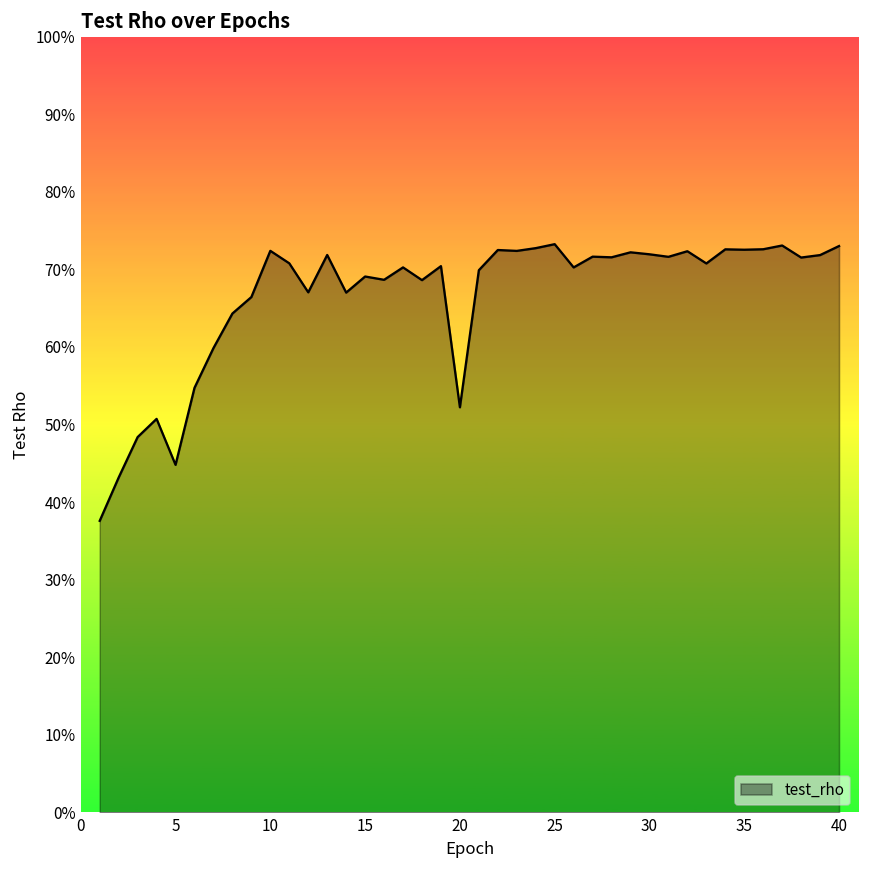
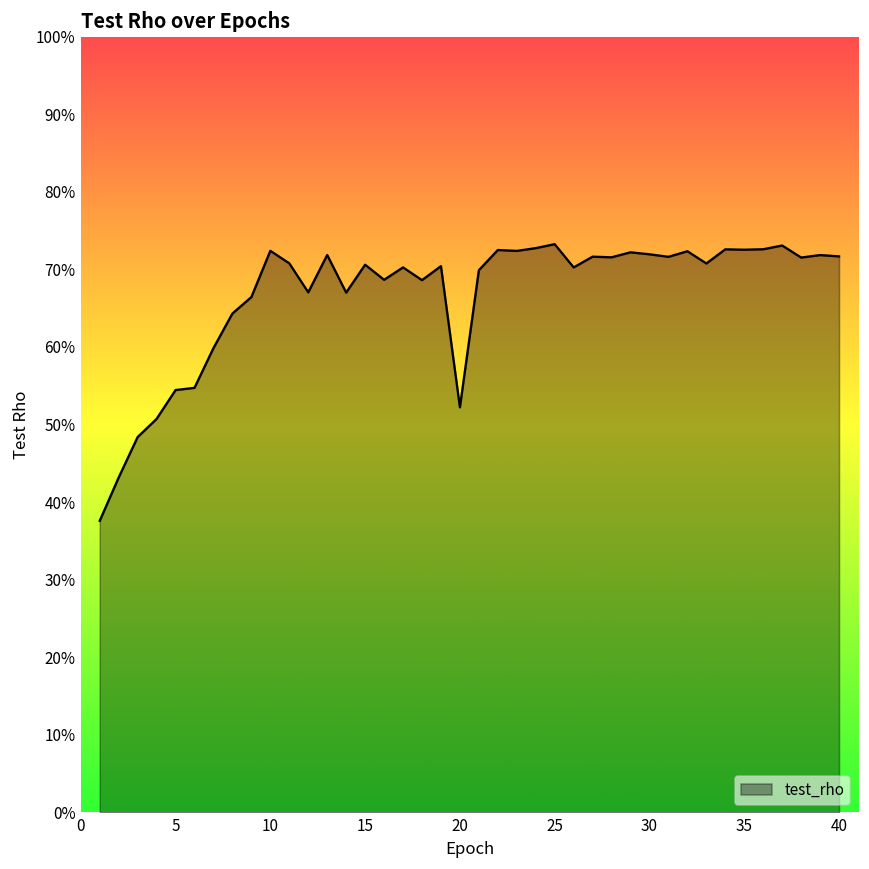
5: 45% -> 54%
15: 69% -> 71%
40: 73% -> 72%
